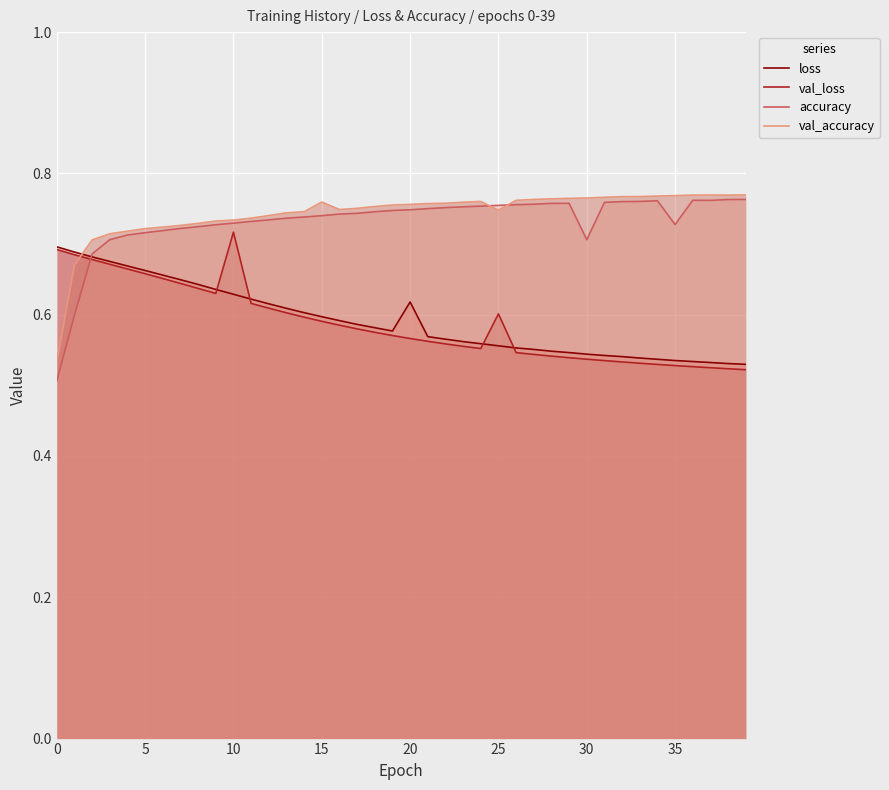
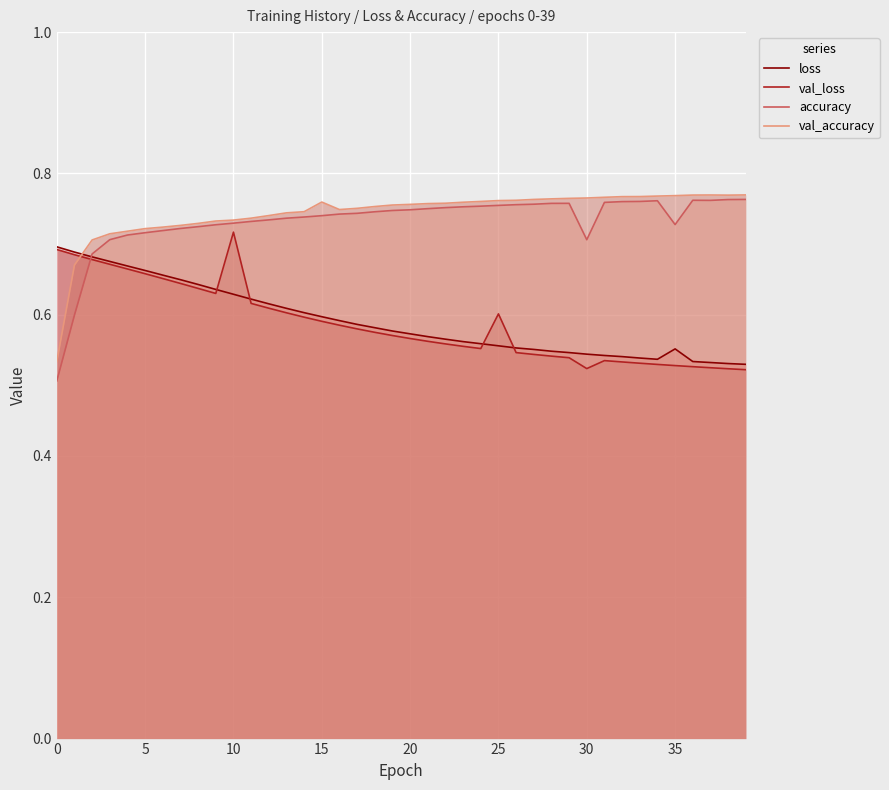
loss, 20: 0.62 -> 0.57
val_accuracy, 25: 0.75 -> 0.76
val_loss, 30: 0.54 -> 0.52
loss, 35: 0.54 -> 0.55
